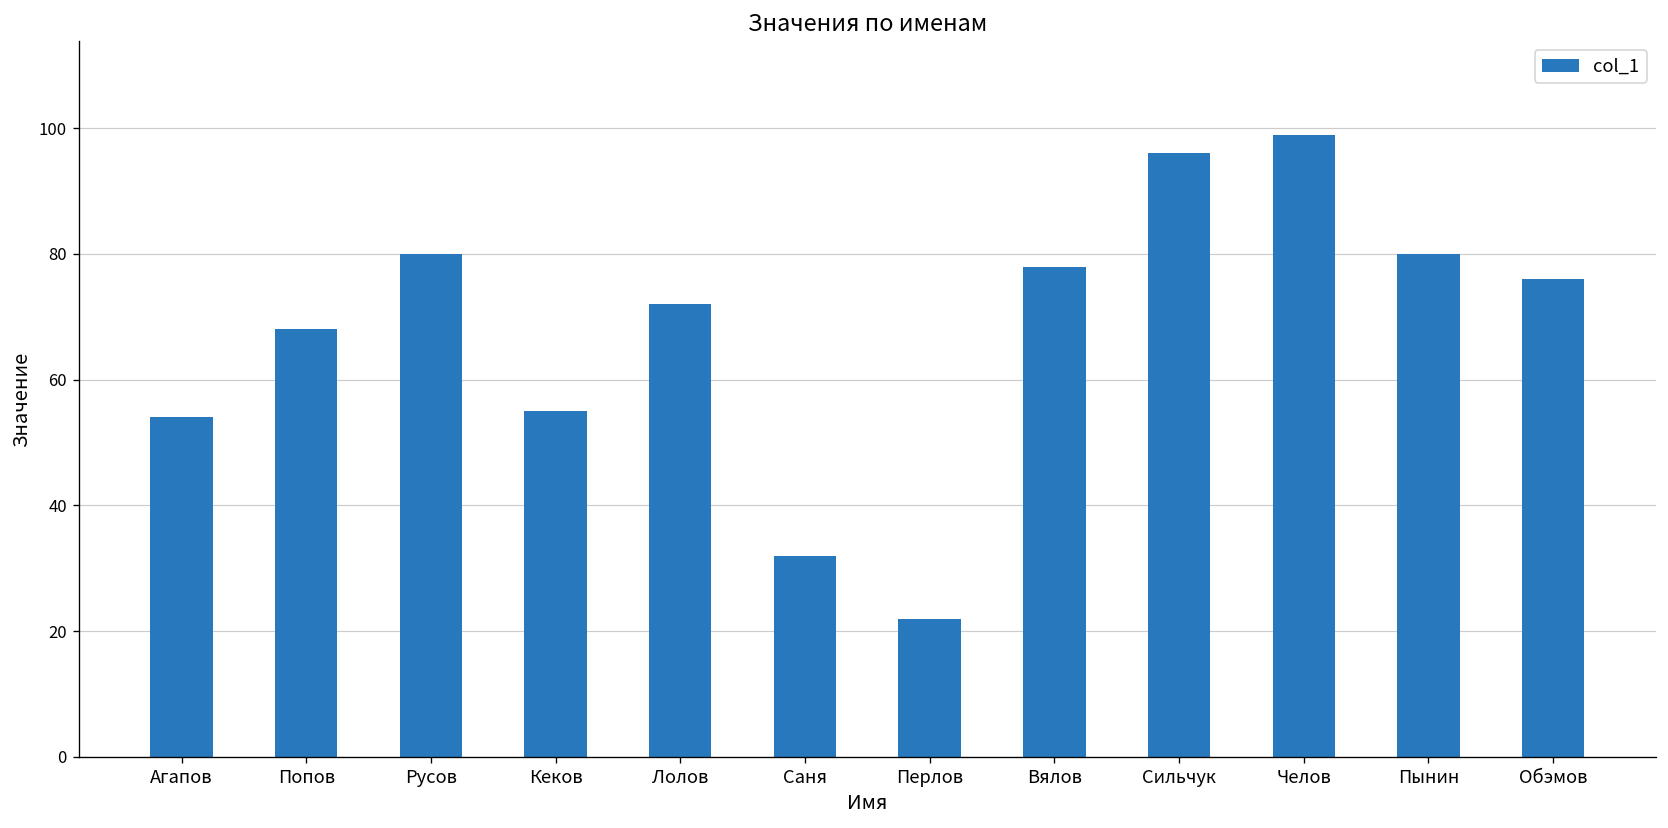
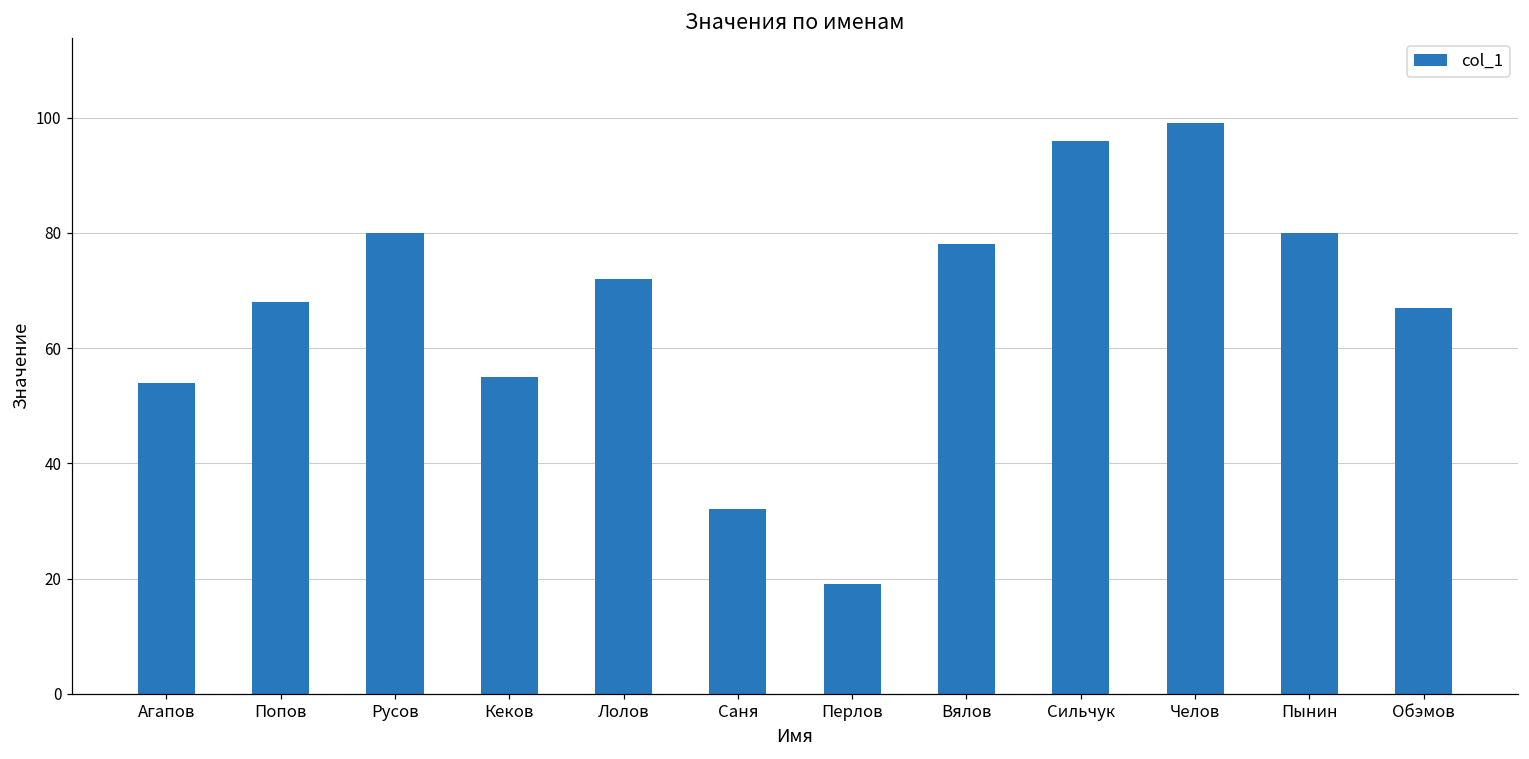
Перлов: 22 -> 19
Обэмов: 76 -> 67
